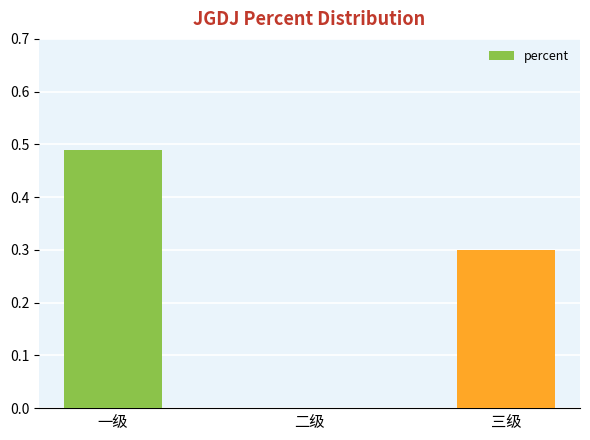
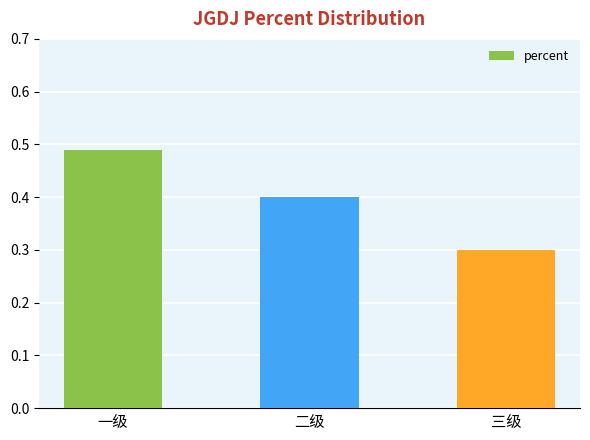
二级: 0.0 -> 0.4
